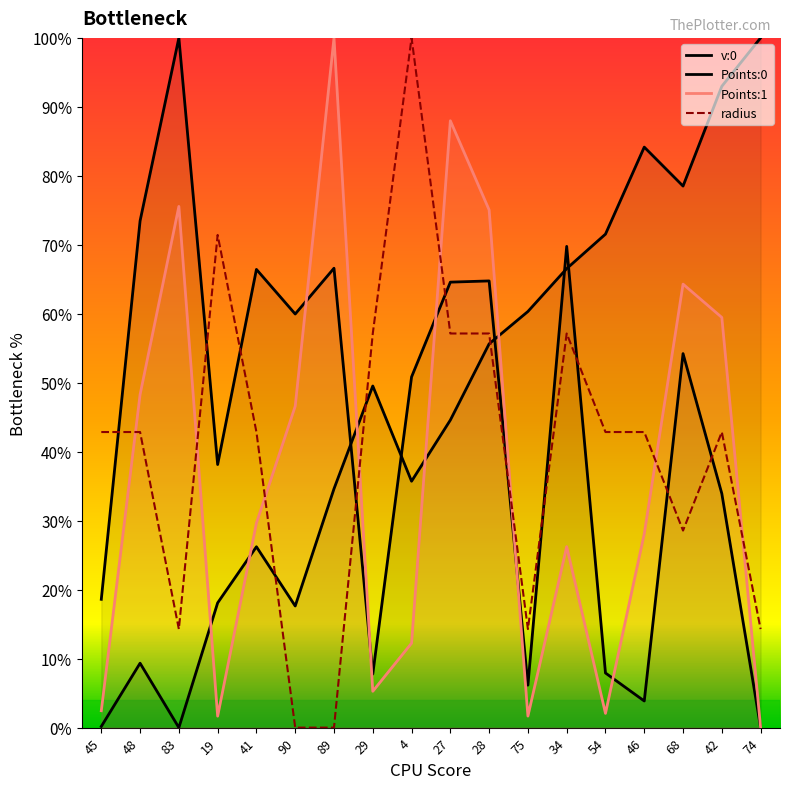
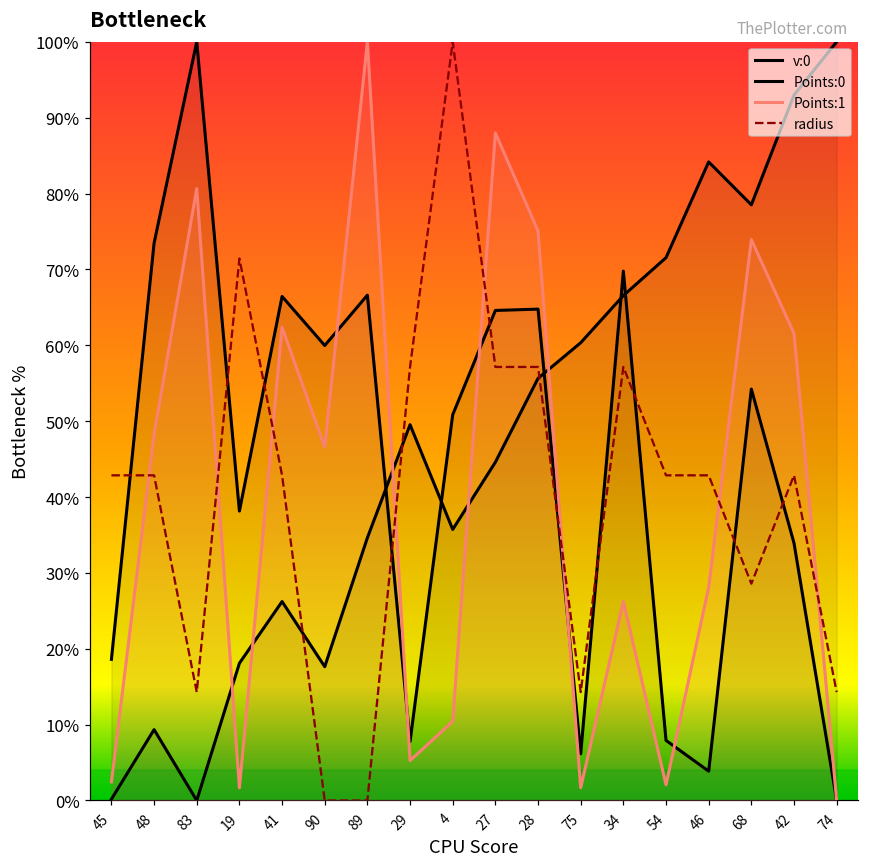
Points:1, 83: 76% -> 81%
Points:1, 41: 30% -> 62%
Points:1, 4: 12% -> 10%
Points:1, 68: 64% -> 74%
Points:1, 42: 59% -> 62%
